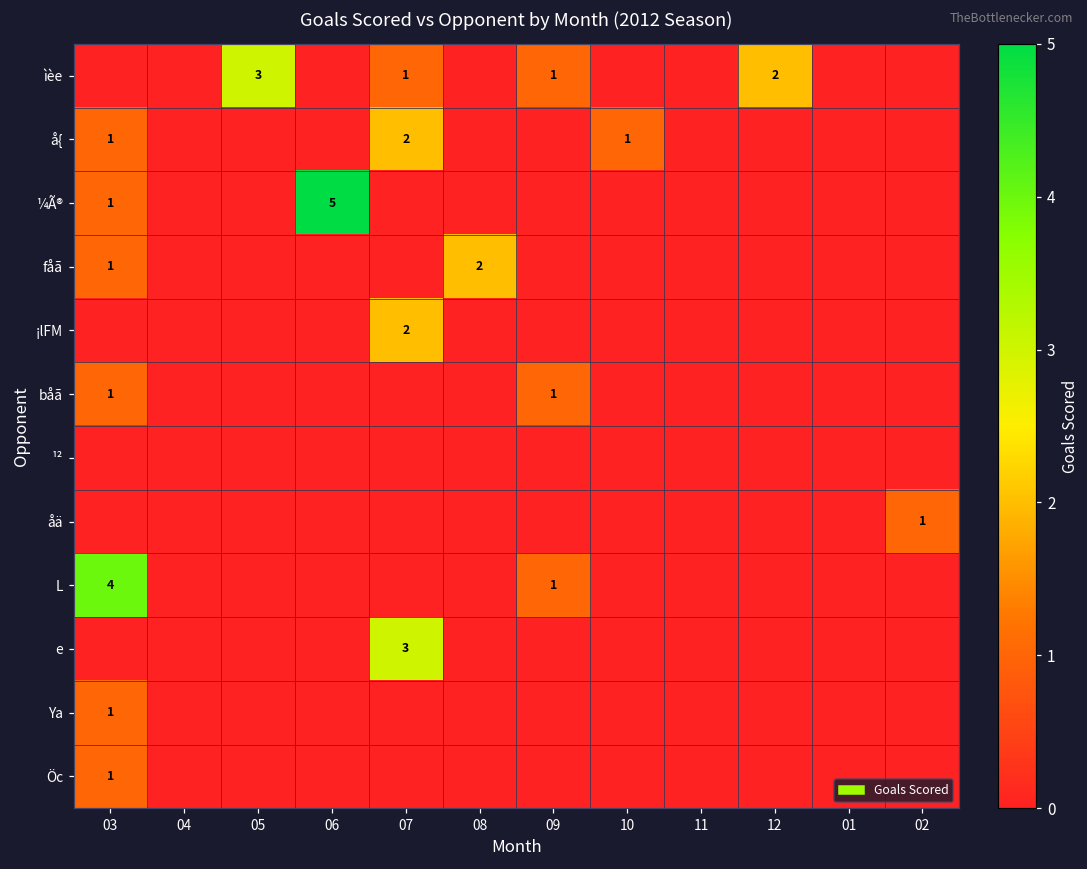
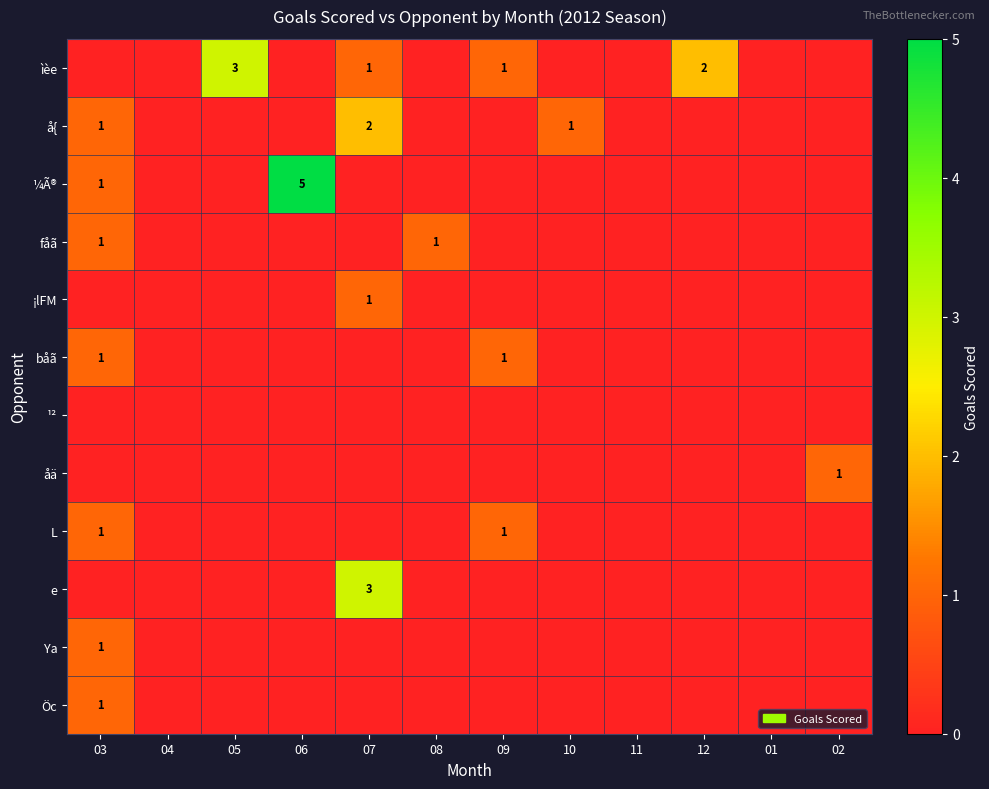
fåã, 08: 2 -> 1
¡lFM, 07: 2 -> 1
L, 03: 4 -> 1
